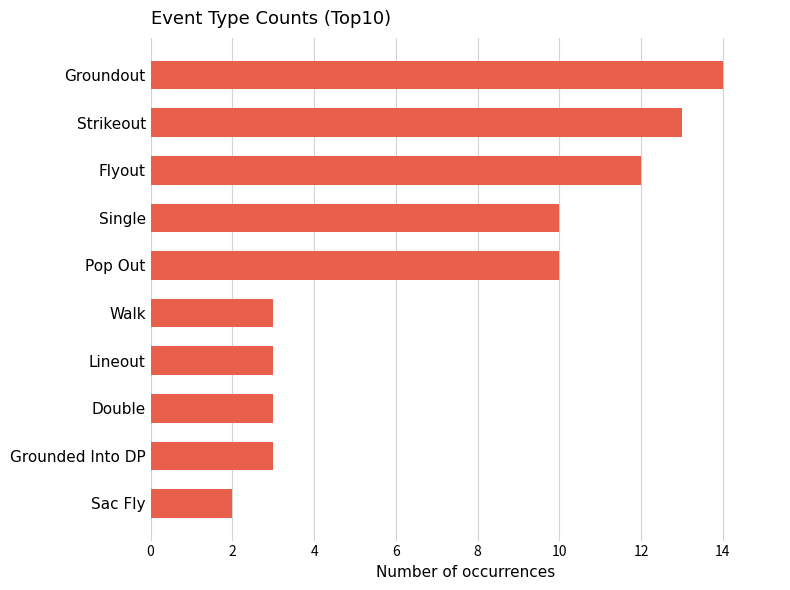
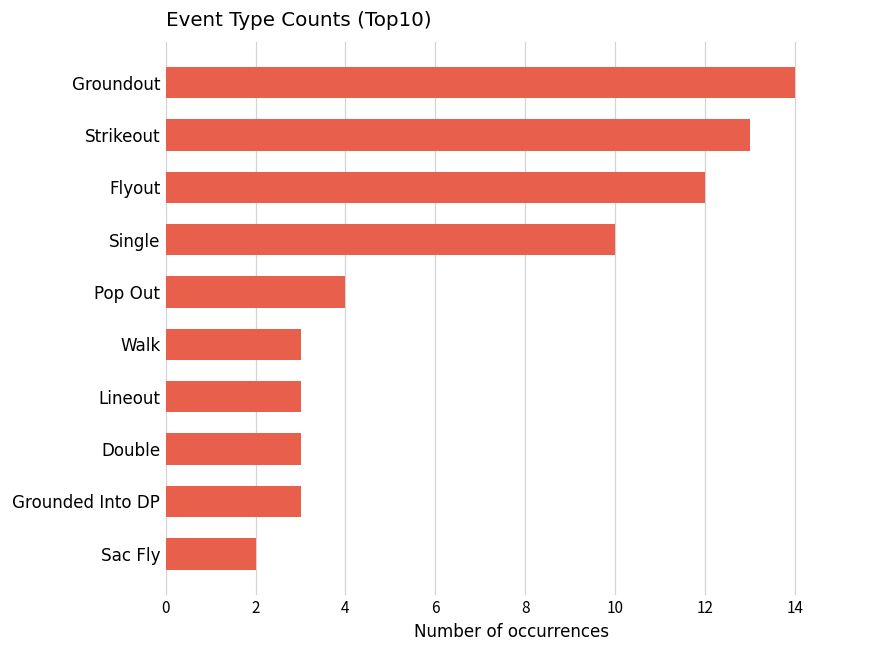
Pop Out: 10 -> 4
